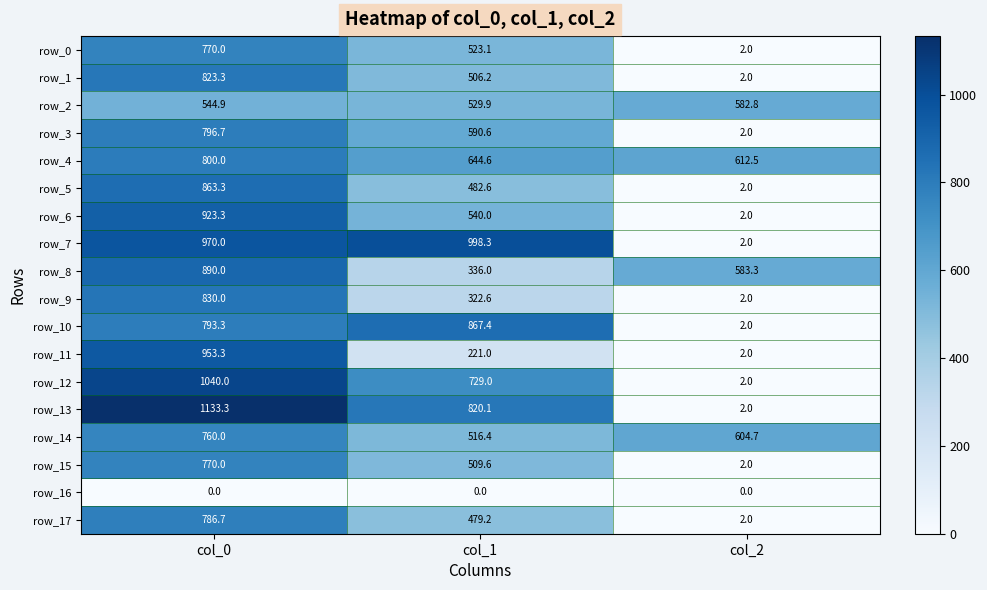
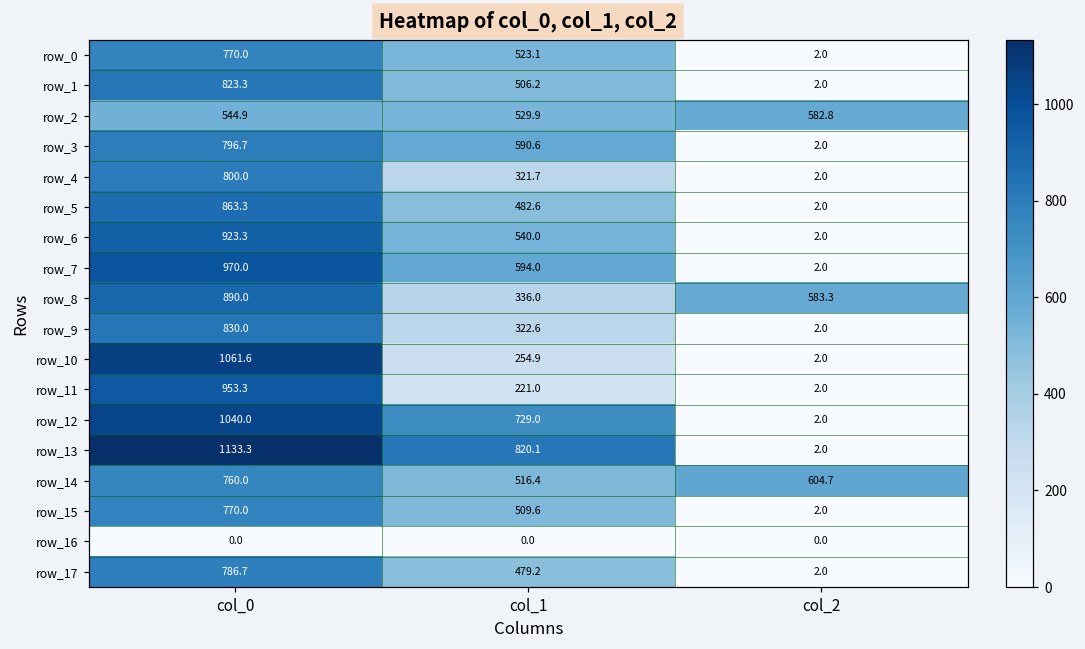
row_4, col_1: 644.6 -> 321.7
row_4, col_2: 612.5 -> 2.0
row_7, col_1: 998.3 -> 594.0
row_10, col_0: 793.3 -> 1061.6
row_10, col_1: 867.4 -> 254.9
